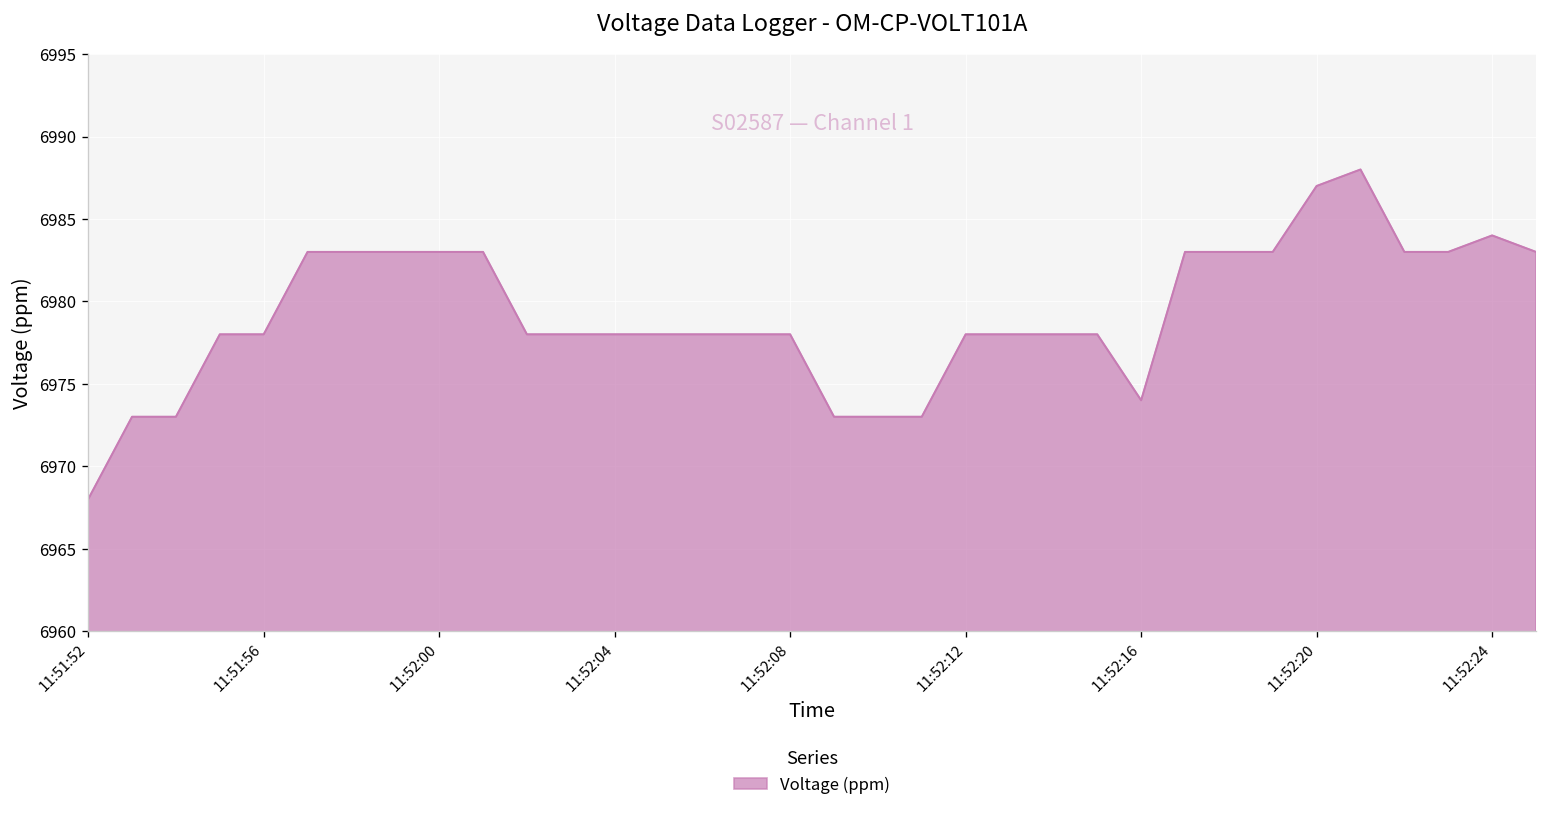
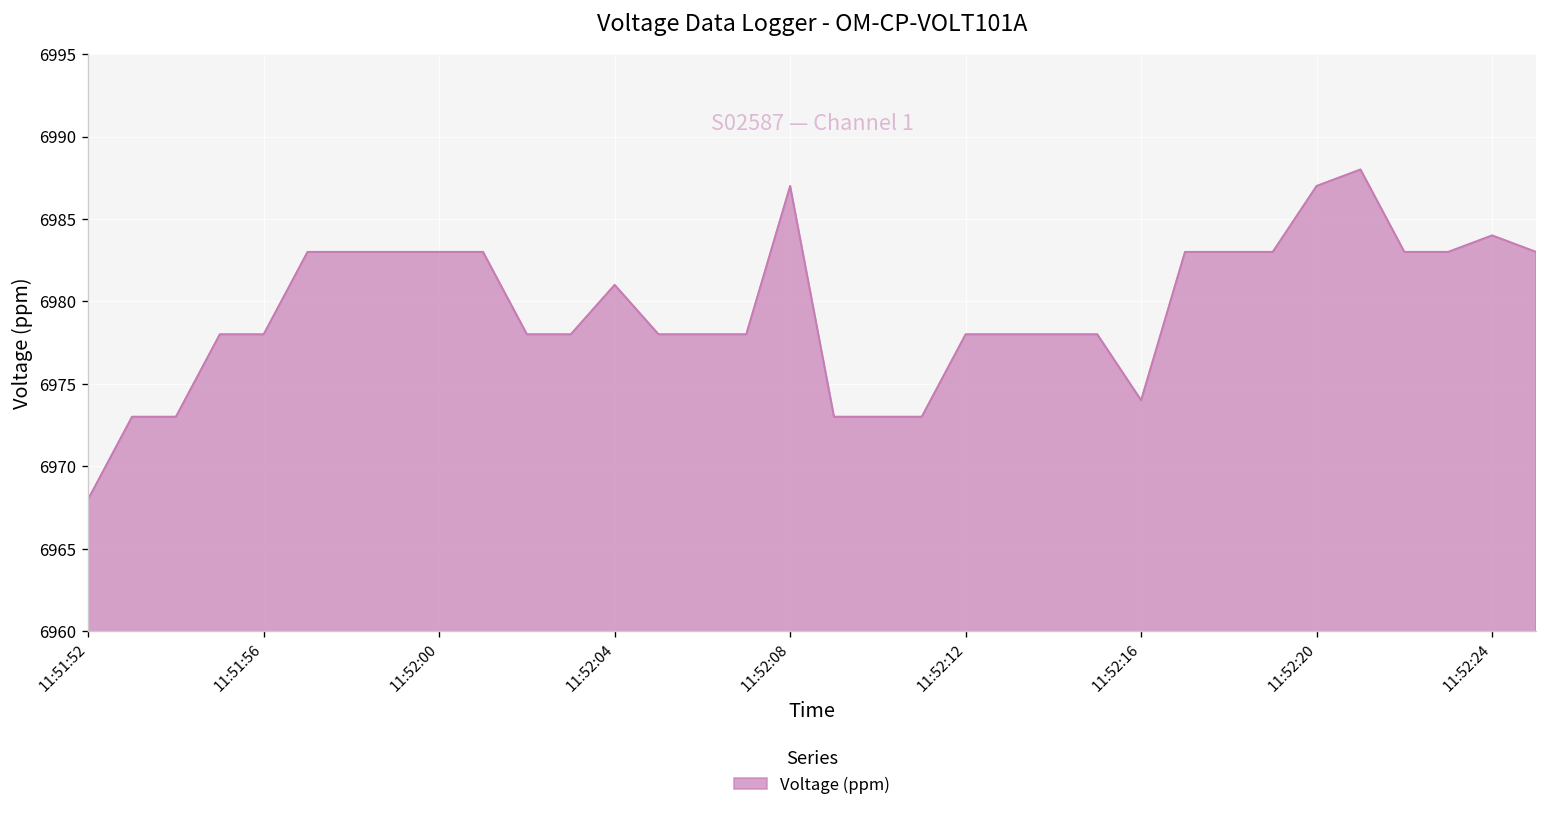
11:52:04: 6978 -> 6981
11:52:08: 6978 -> 6987
